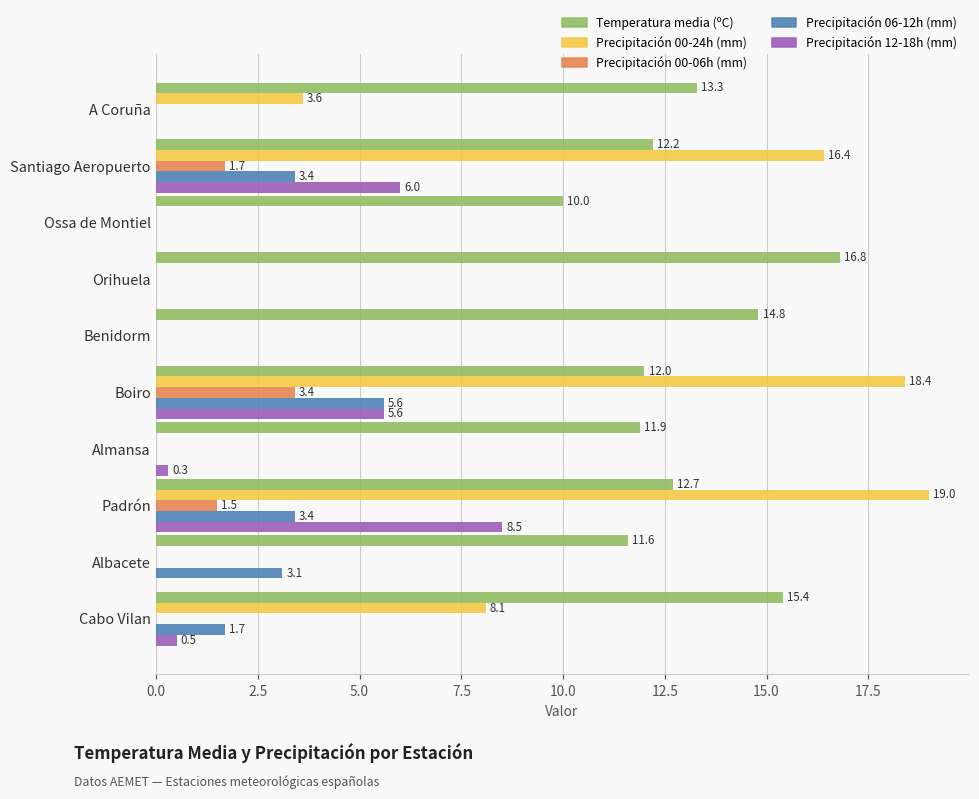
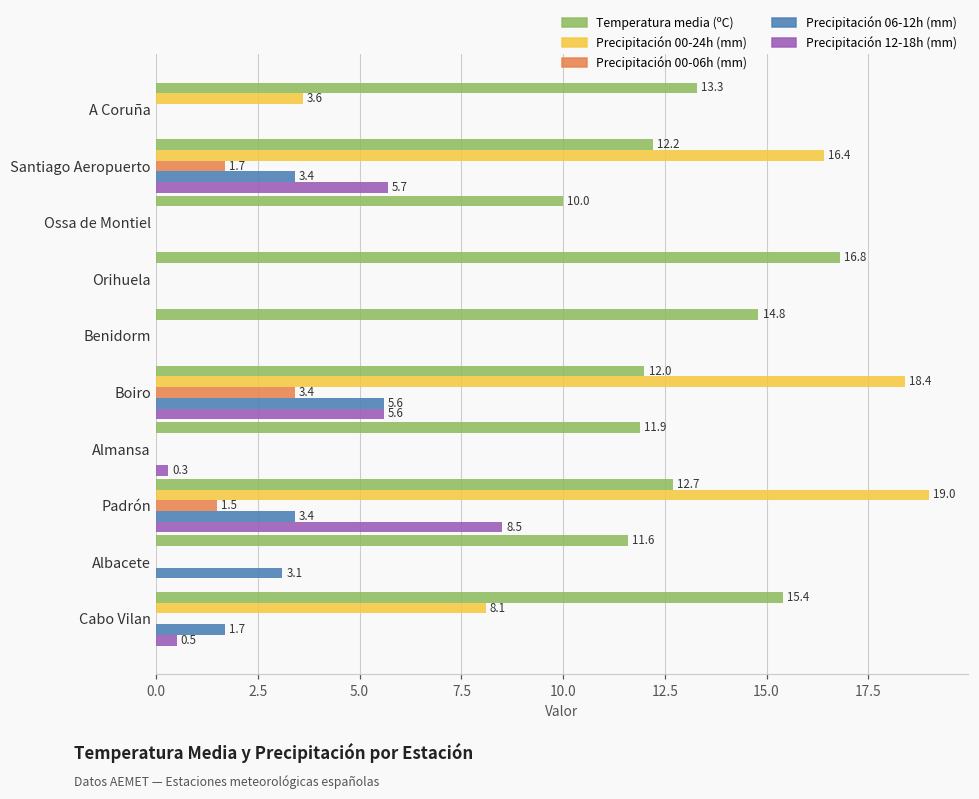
Precipitación 12-18h (mm), Santiago Aeropuerto: 6.0 -> 5.7
